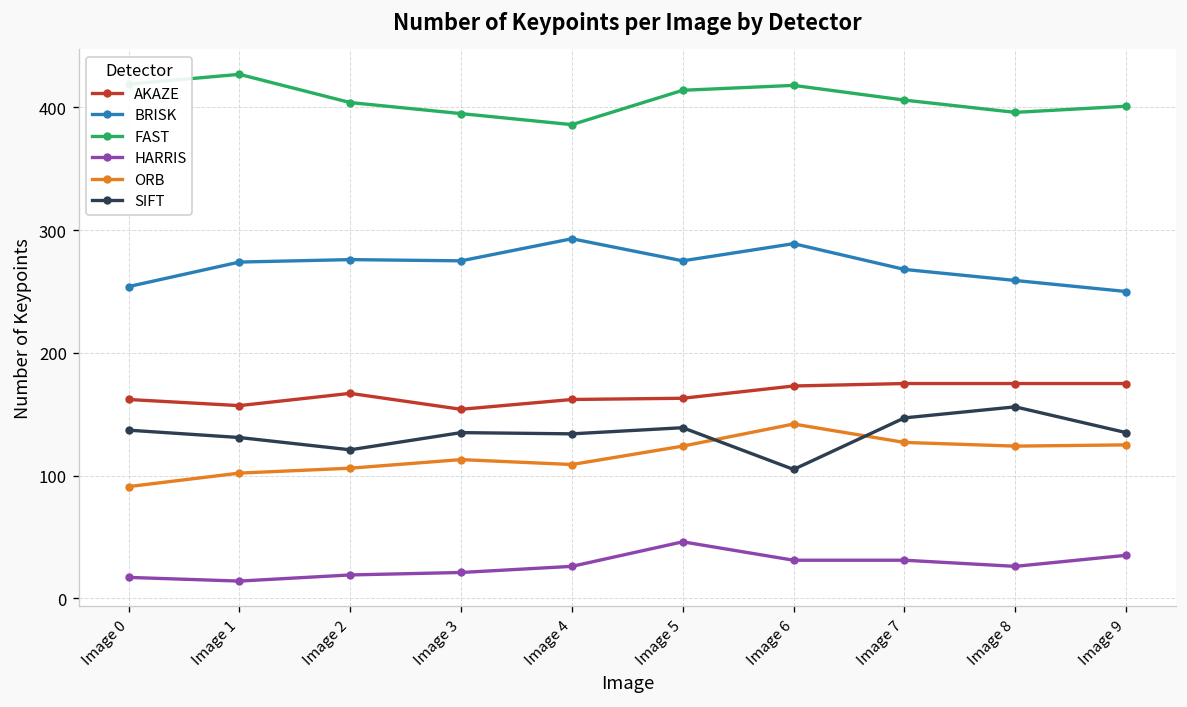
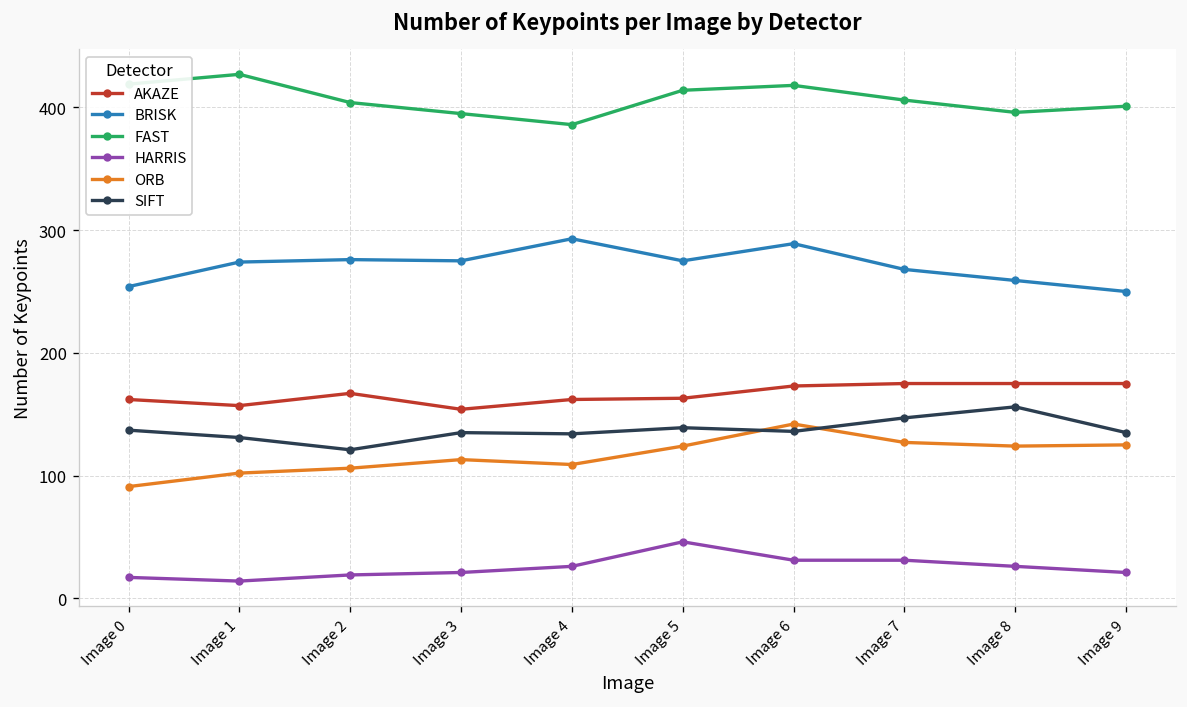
SIFT, Image 6: 105 -> 136
HARRIS, Image 9: 35 -> 21
